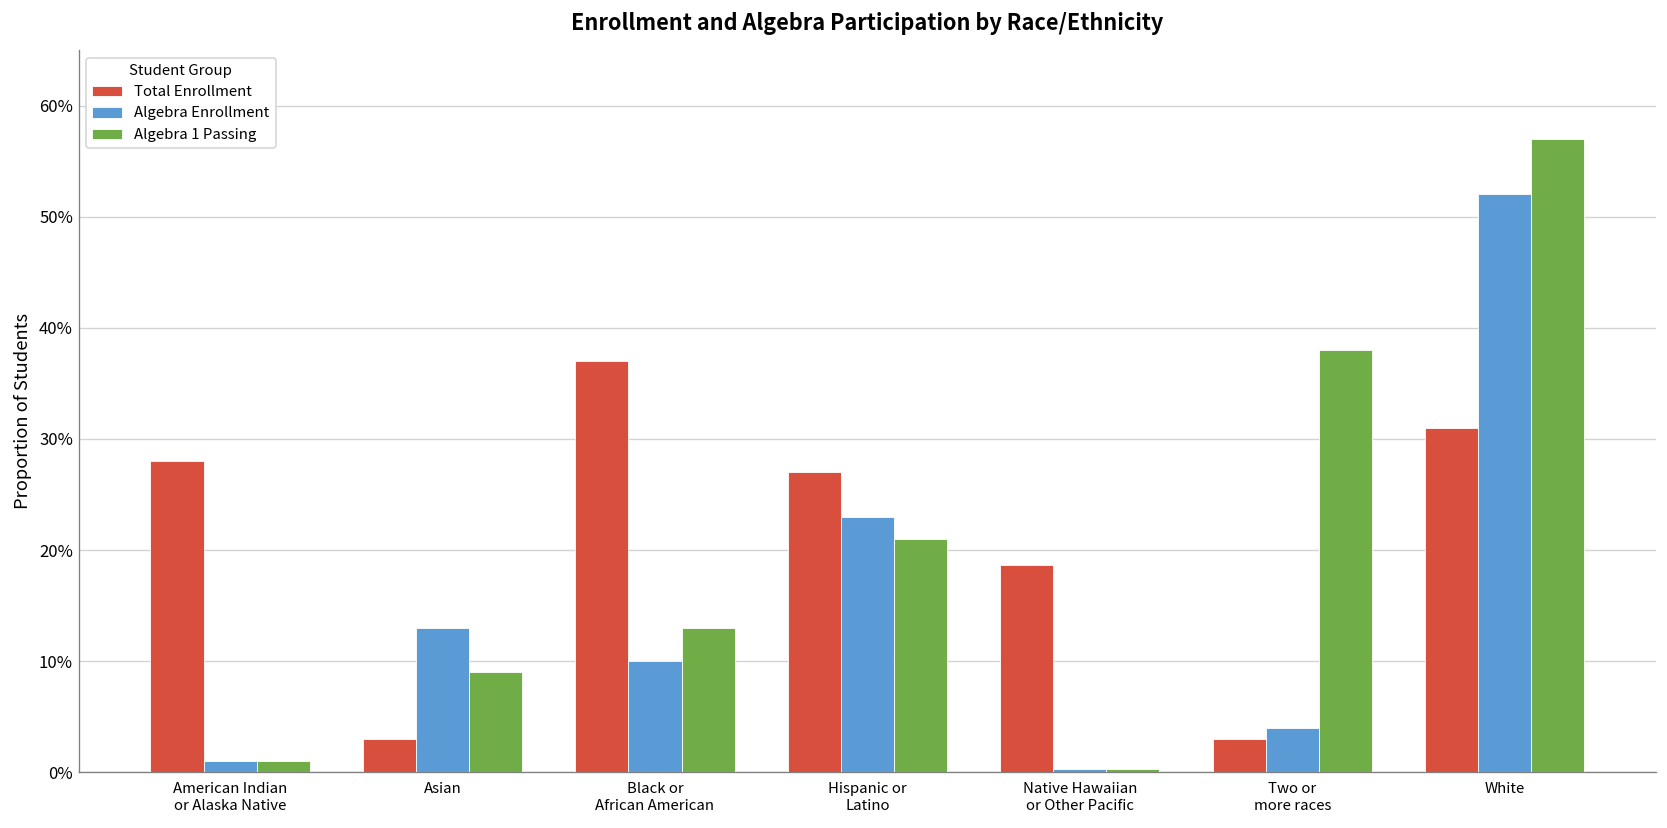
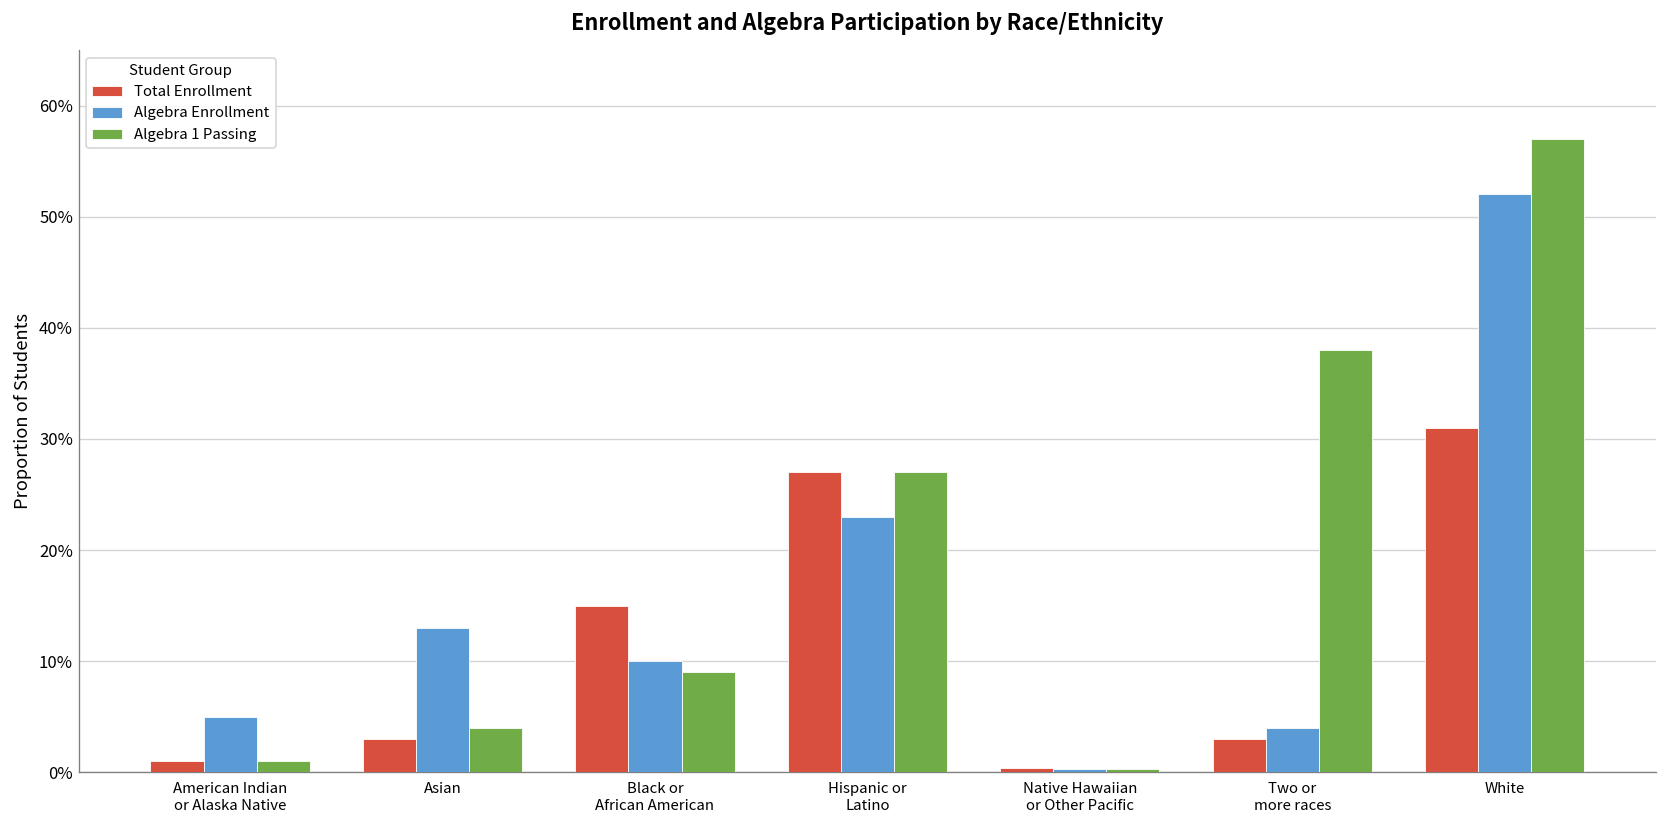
Total Enrollment, American Indian or Alaska Native: 28% -> 1%
Algebra Enrollment, American Indian or Alaska Native: 1% -> 5%
Algebra 1 Passing, Asian: 9% -> 4%
Total Enrollment, Black or African American: 37% -> 15%
Algebra 1 Passing, Black or African American: 13% -> 9%
Algebra 1 Passing, Hispanic or Latino: 21% -> 27%
Total Enrollment, Native Hawaiian or Other Pacific: 19% -> 0%
